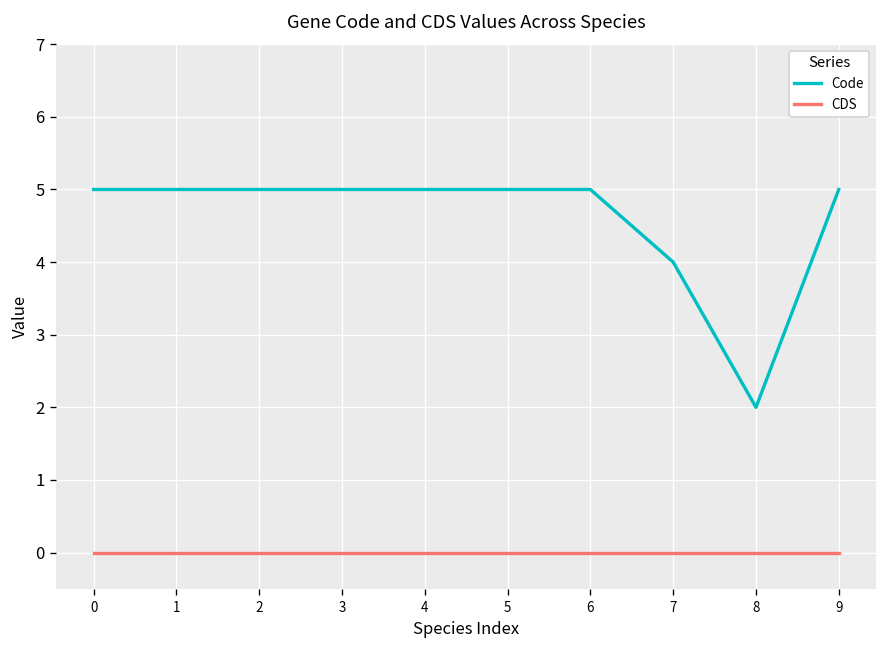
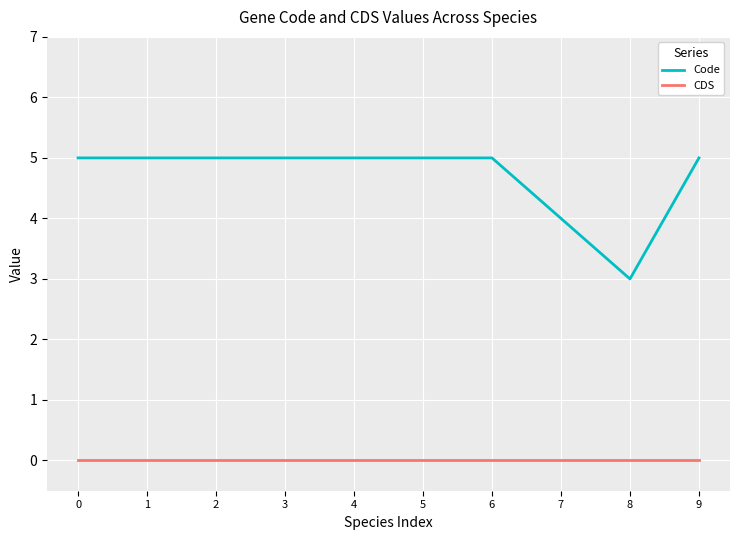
Code, 8: 2 -> 3
